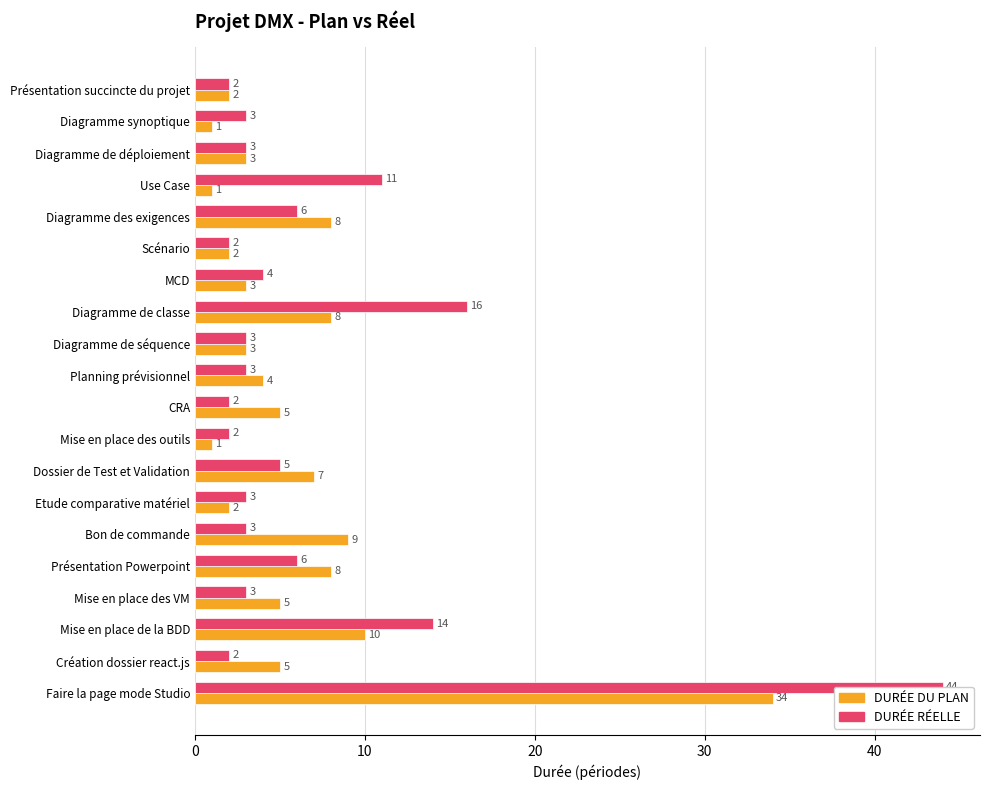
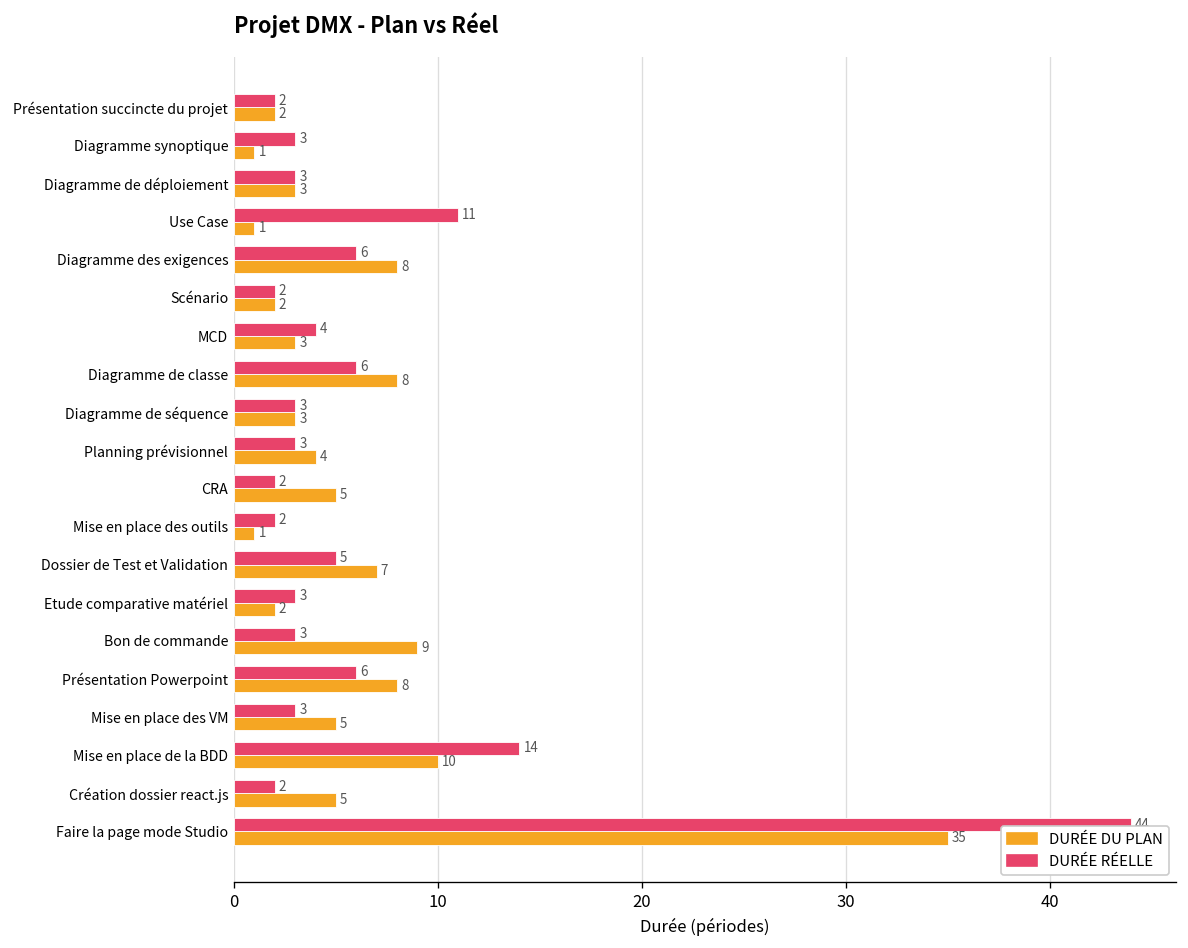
DURÉE RÉELLE, Diagramme de classe: 16 -> 6
DURÉE DU PLAN, Faire la page mode Studio: 34 -> 35
